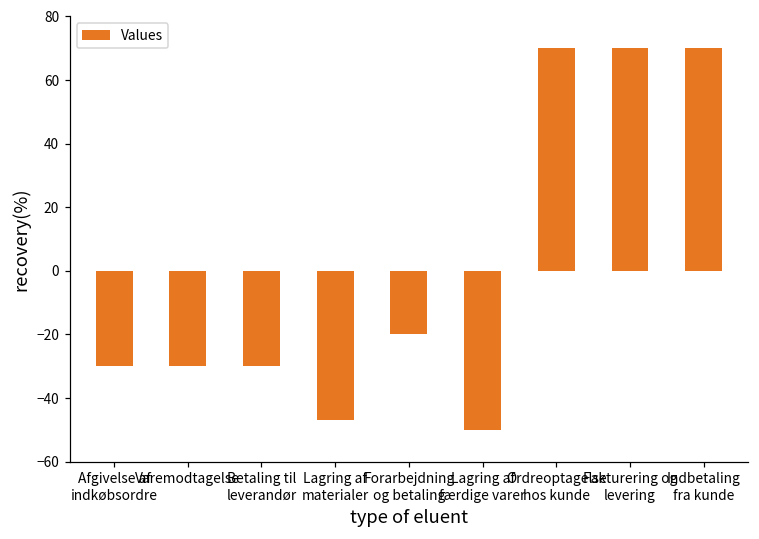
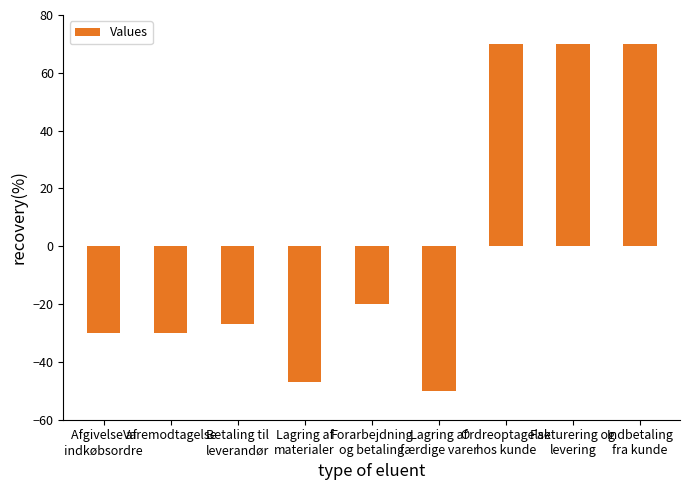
Betaling til leverandør: -30 -> -27
